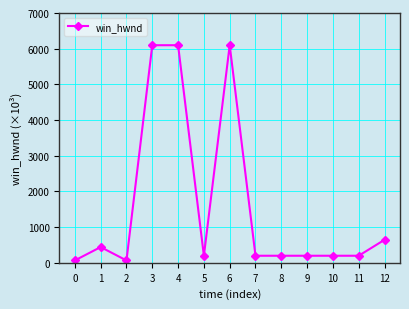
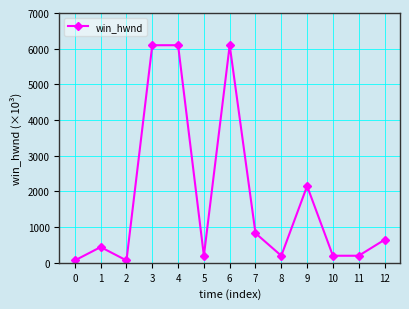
7: 200 -> 800
9: 200 -> 2200
